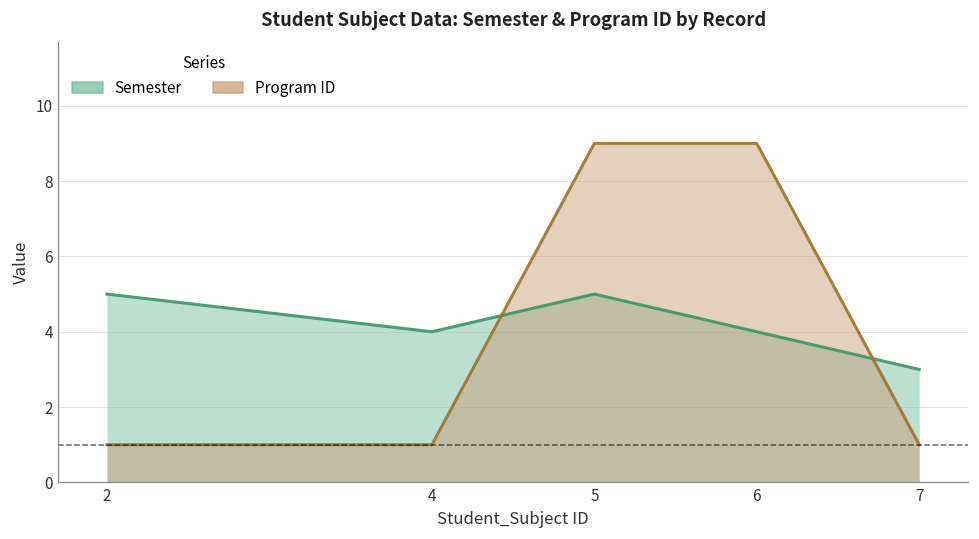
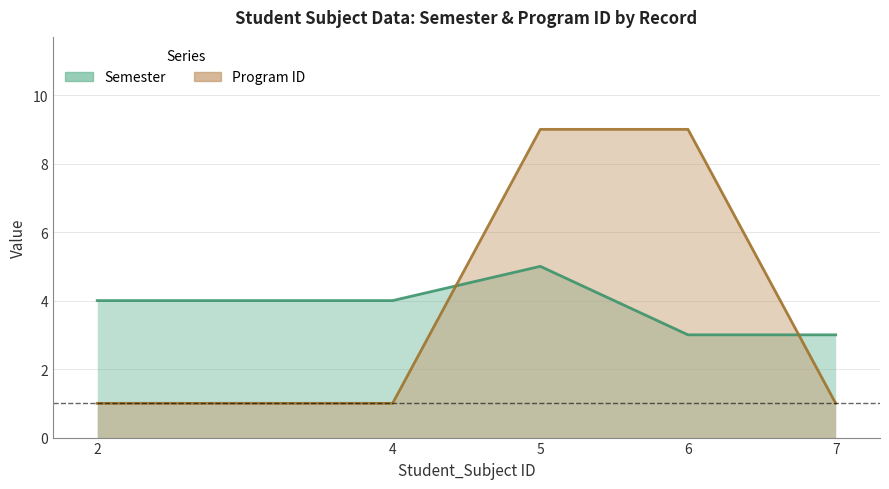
Semester, 2: 5 -> 4
Semester, 6: 4 -> 3
